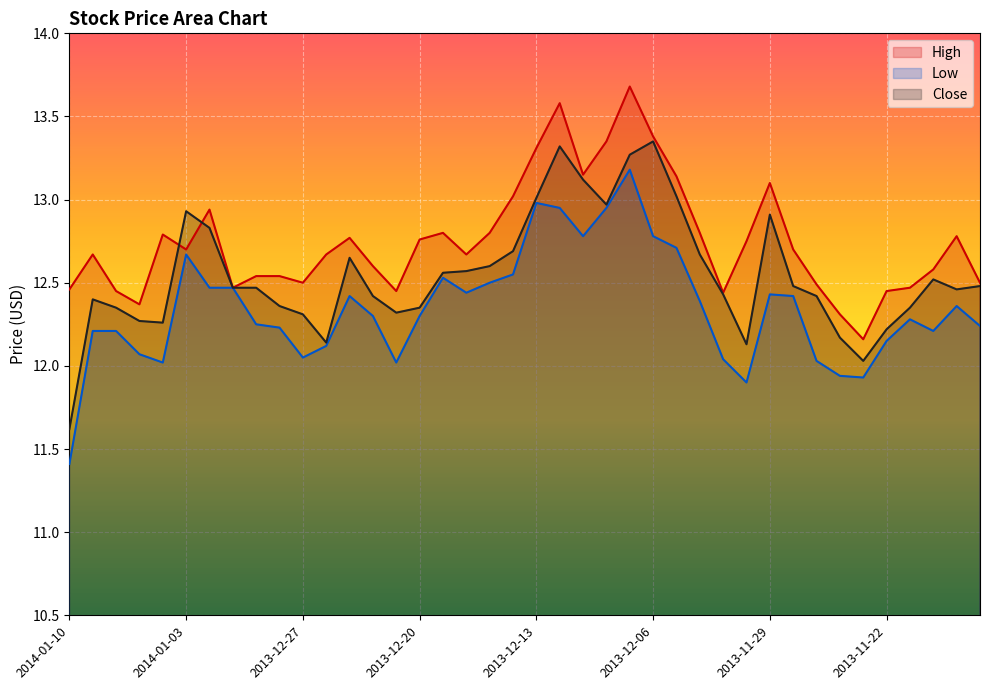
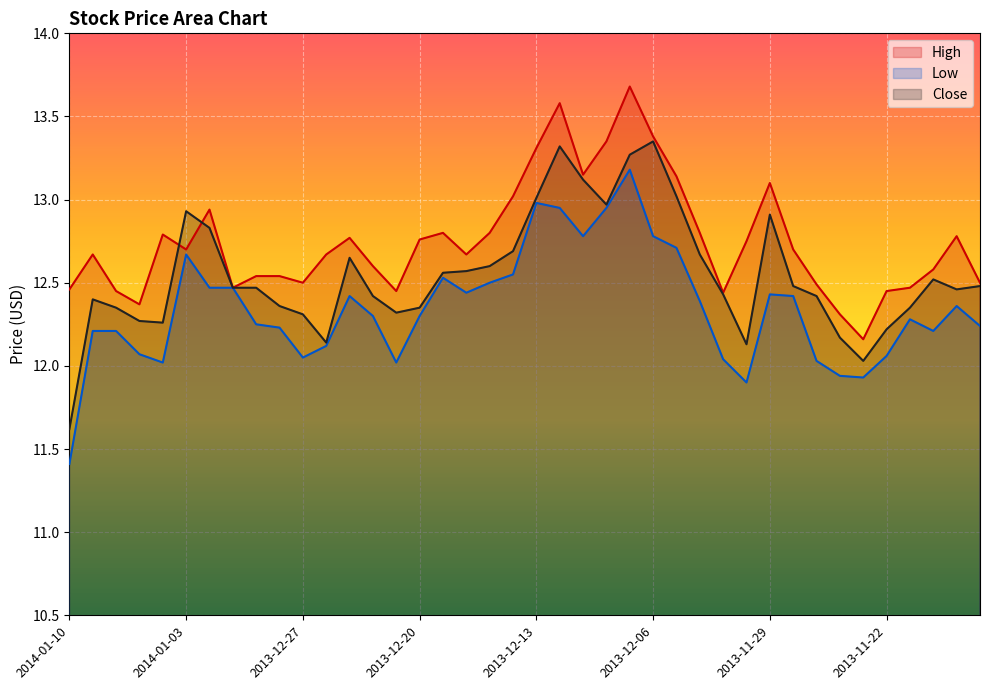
Low, 2013-11-22: 12.15 -> 12.06
